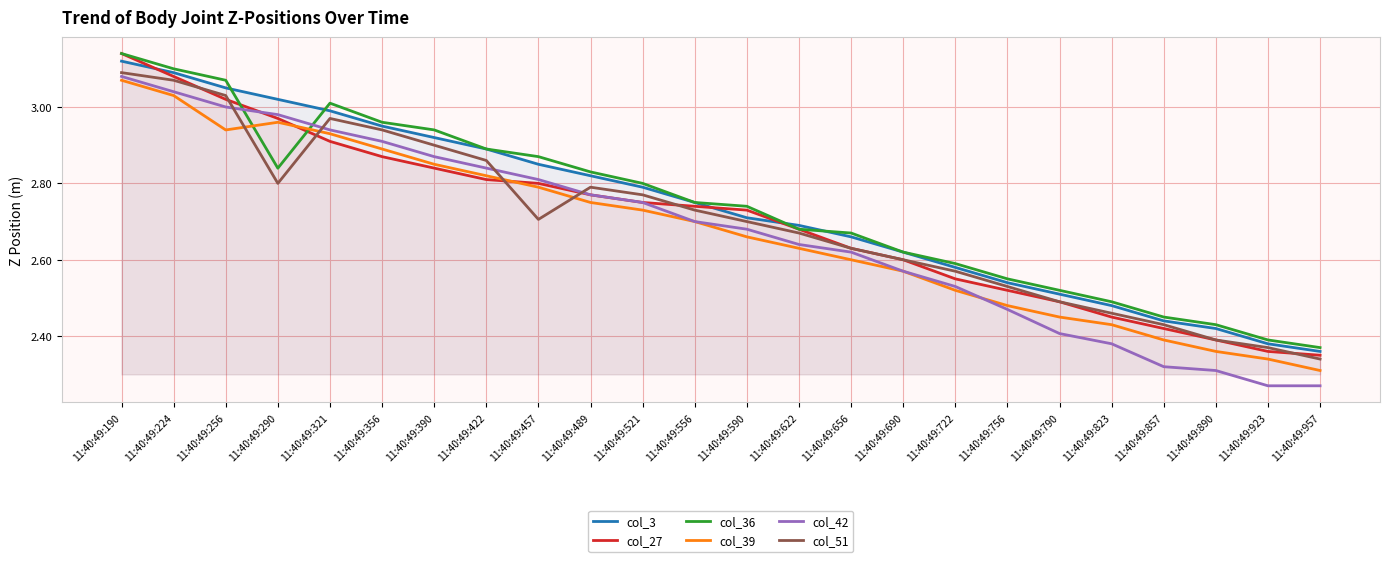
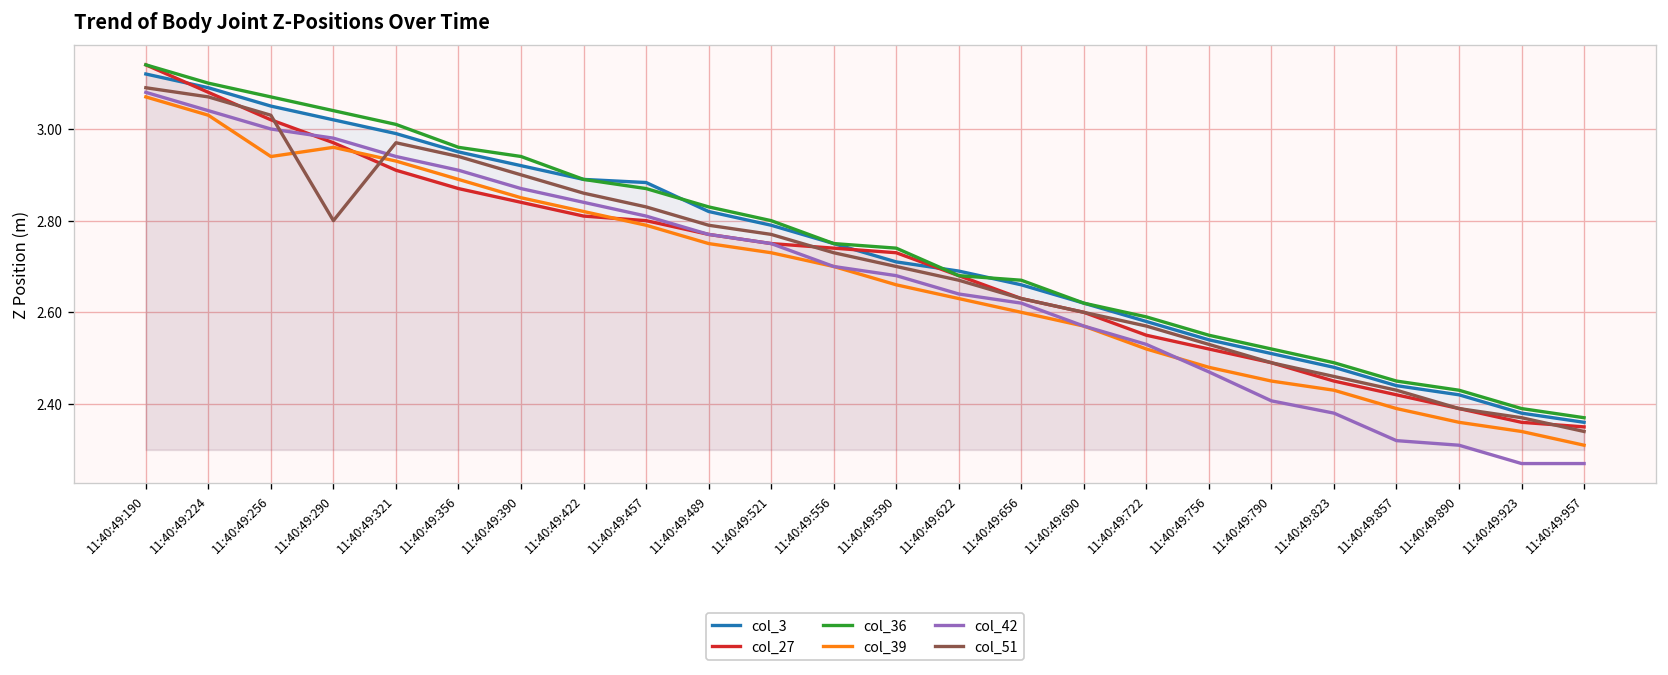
col_36, 11:40:49:290: 2.84 -> 3.04
col_3, 11:40:49:457: 2.85 -> 2.88
col_51, 11:40:49:457: 2.71 -> 2.83
